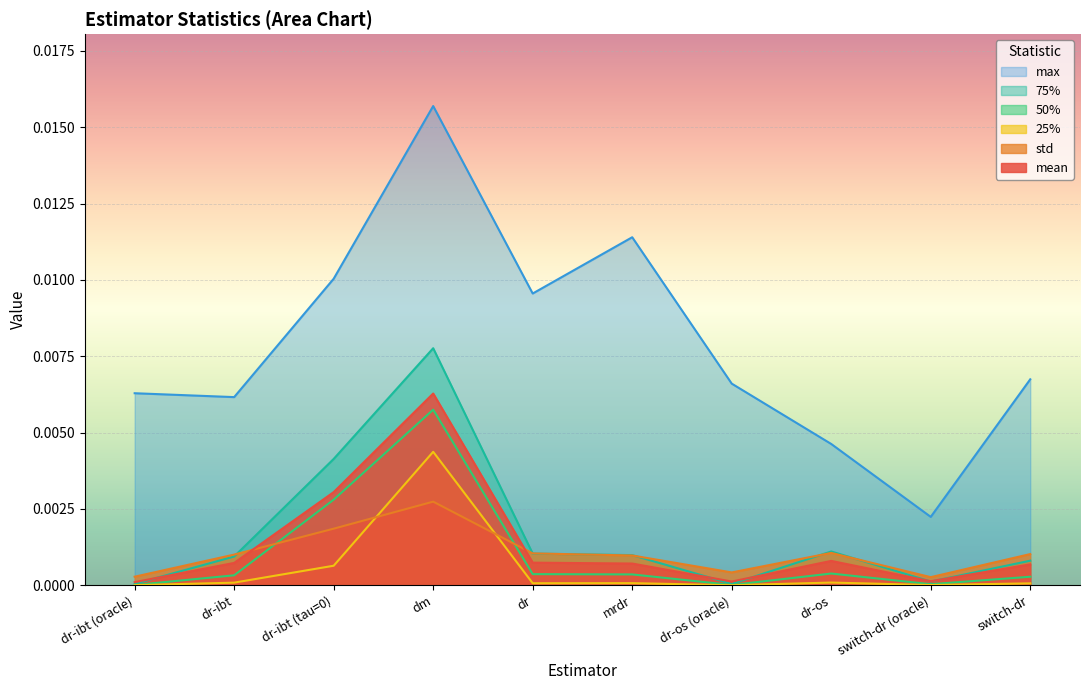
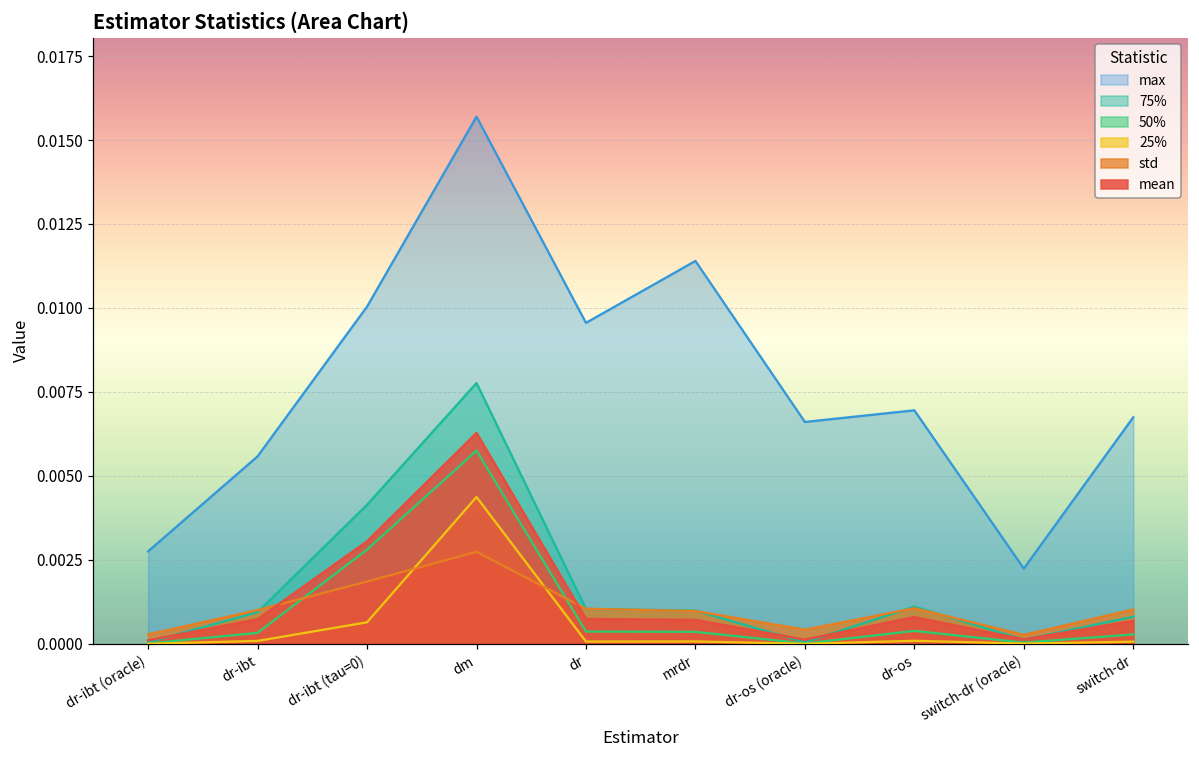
max, dr-ibt (oracle): 0.0063 -> 0.0028
max, dr-ibt: 0.0062 -> 0.0056
max, dr-os: 0.0046 -> 0.0070
